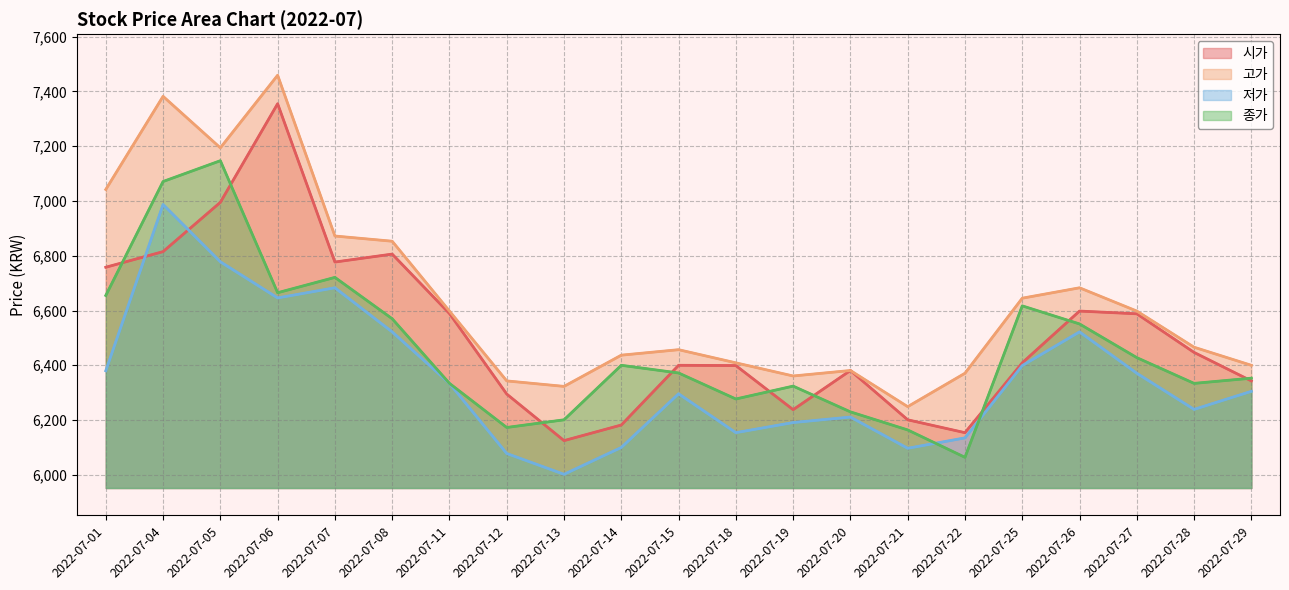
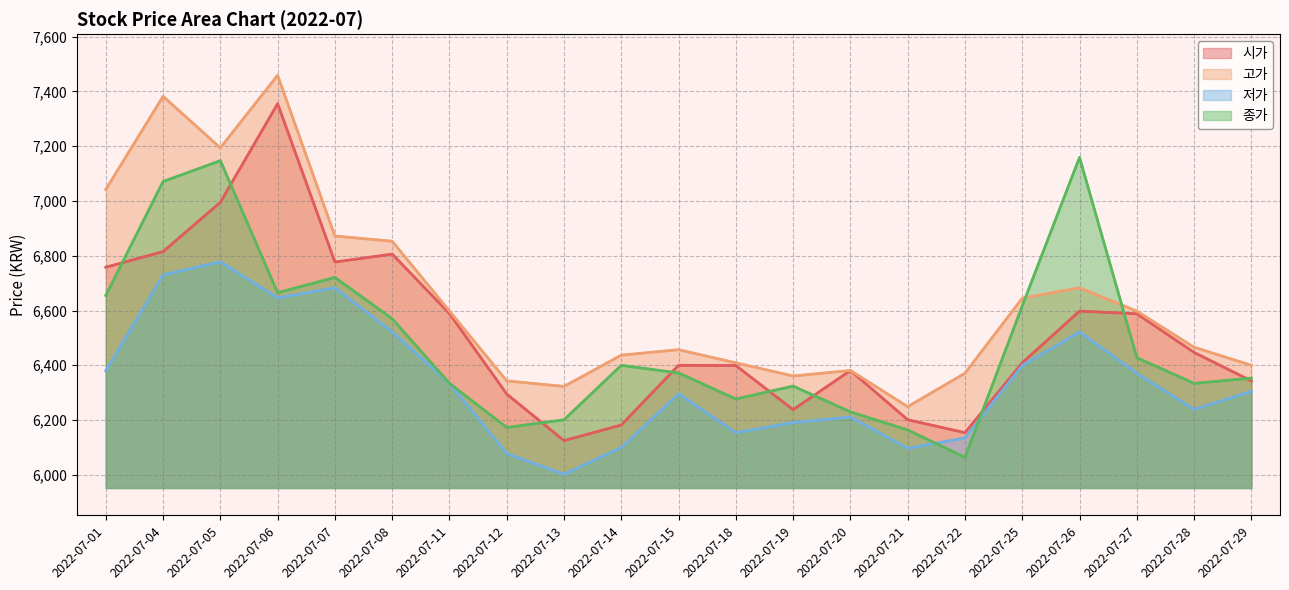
저가, 2022-07-04: 6,990 -> 6,730
종가, 2022-07-26: 6,550 -> 7,160
